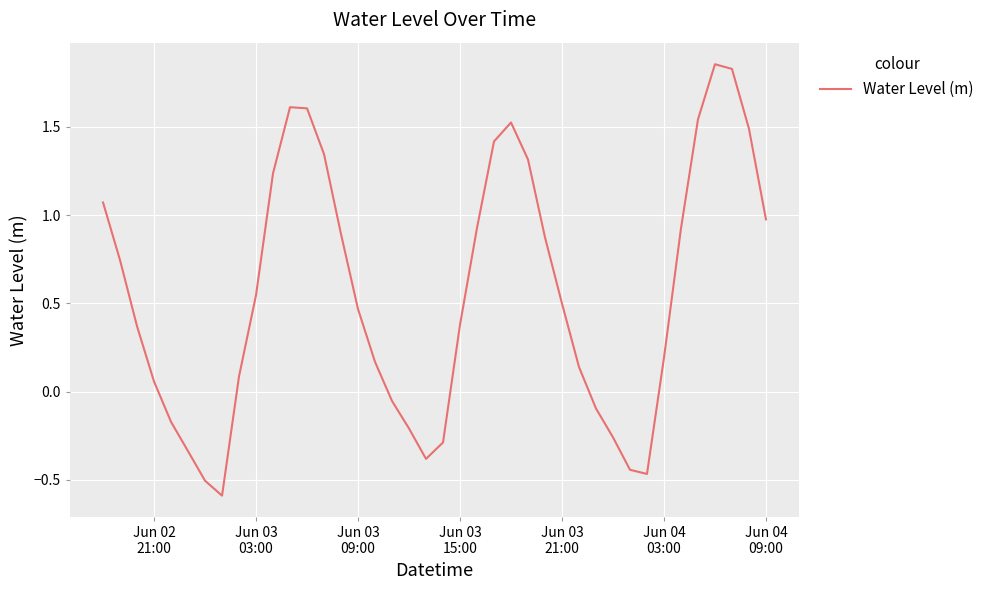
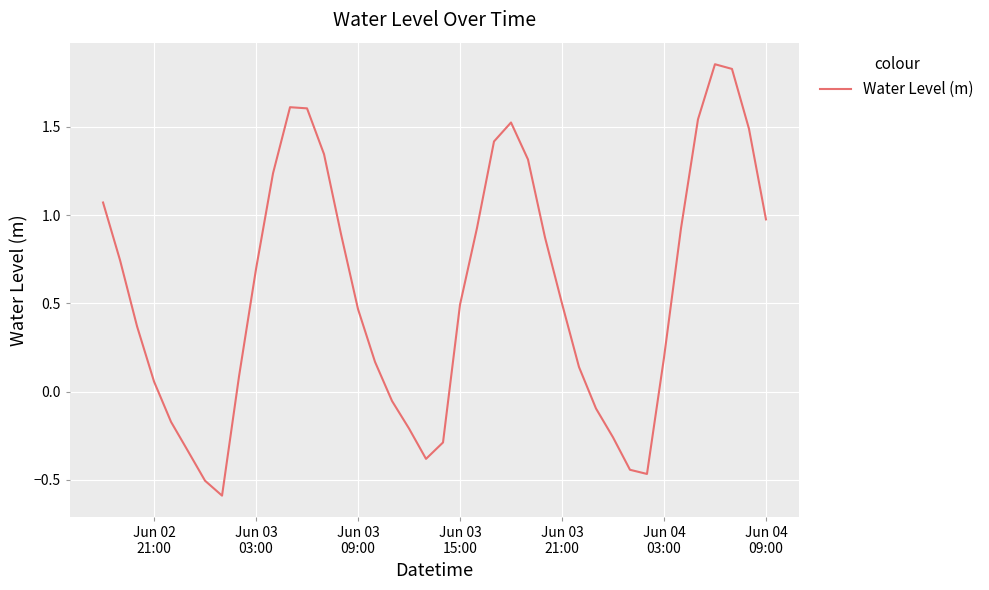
Jun 03 03:00: 0.55 -> 0.70
Jun 03 15:00: 0.38 -> 0.49
